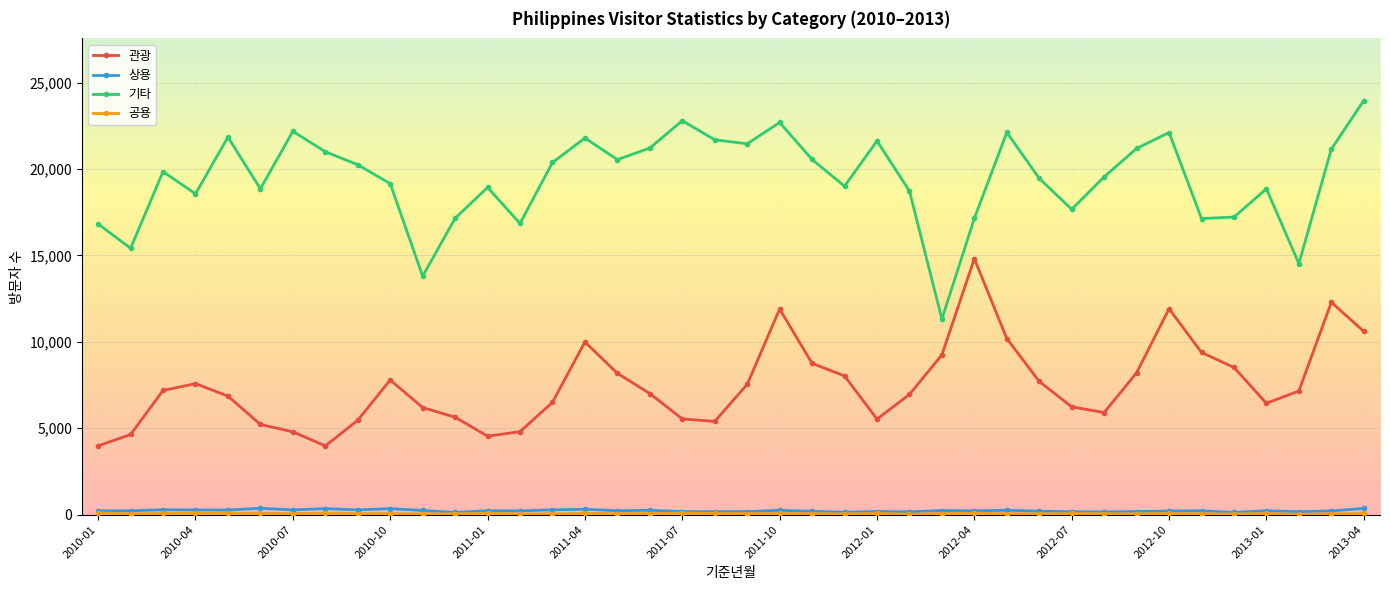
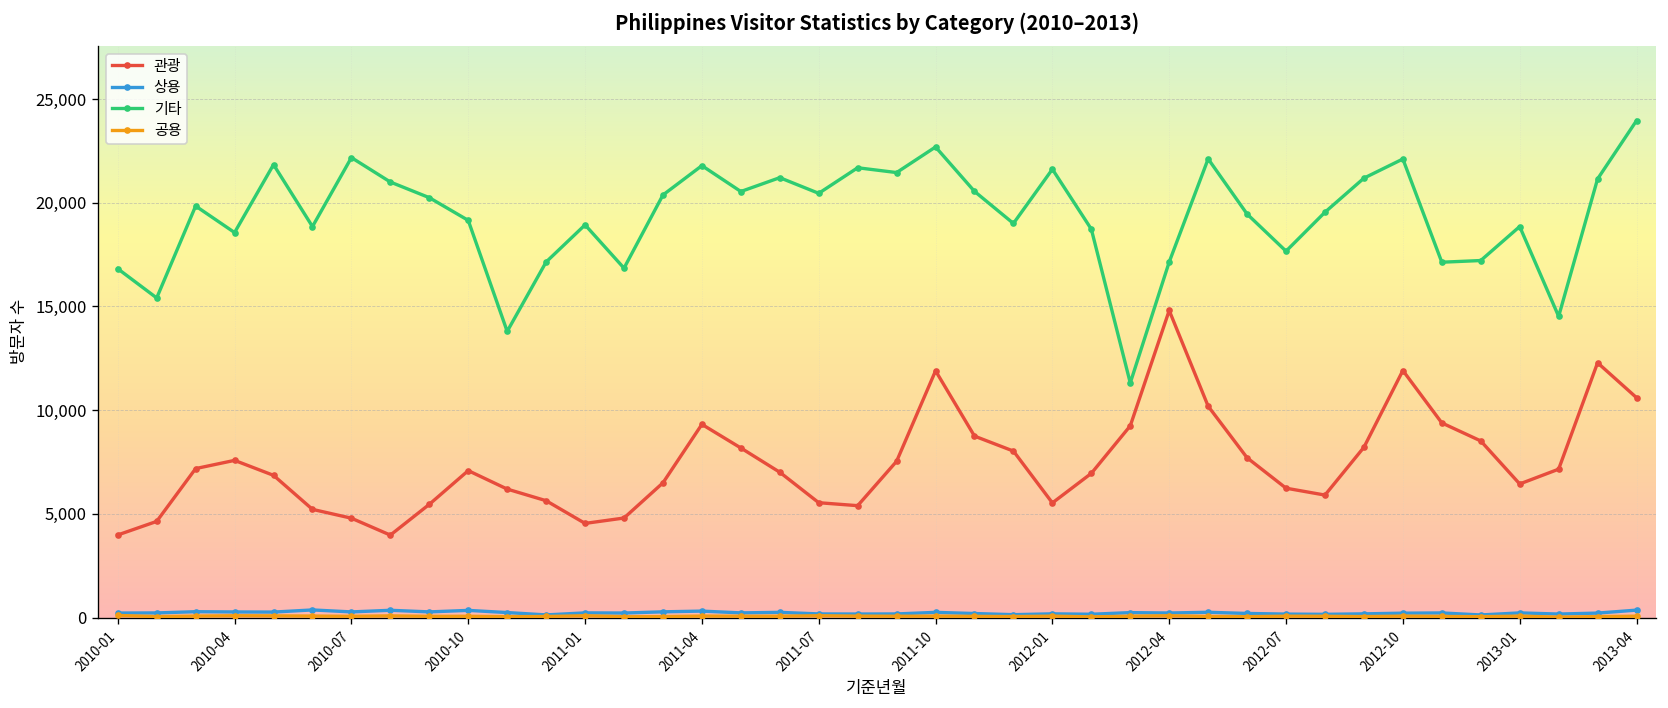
관광, 2010-10: 7,800 -> 7,100
관광, 2011-04: 10,000 -> 9,300
기타, 2011-07: 22,800 -> 20,500
